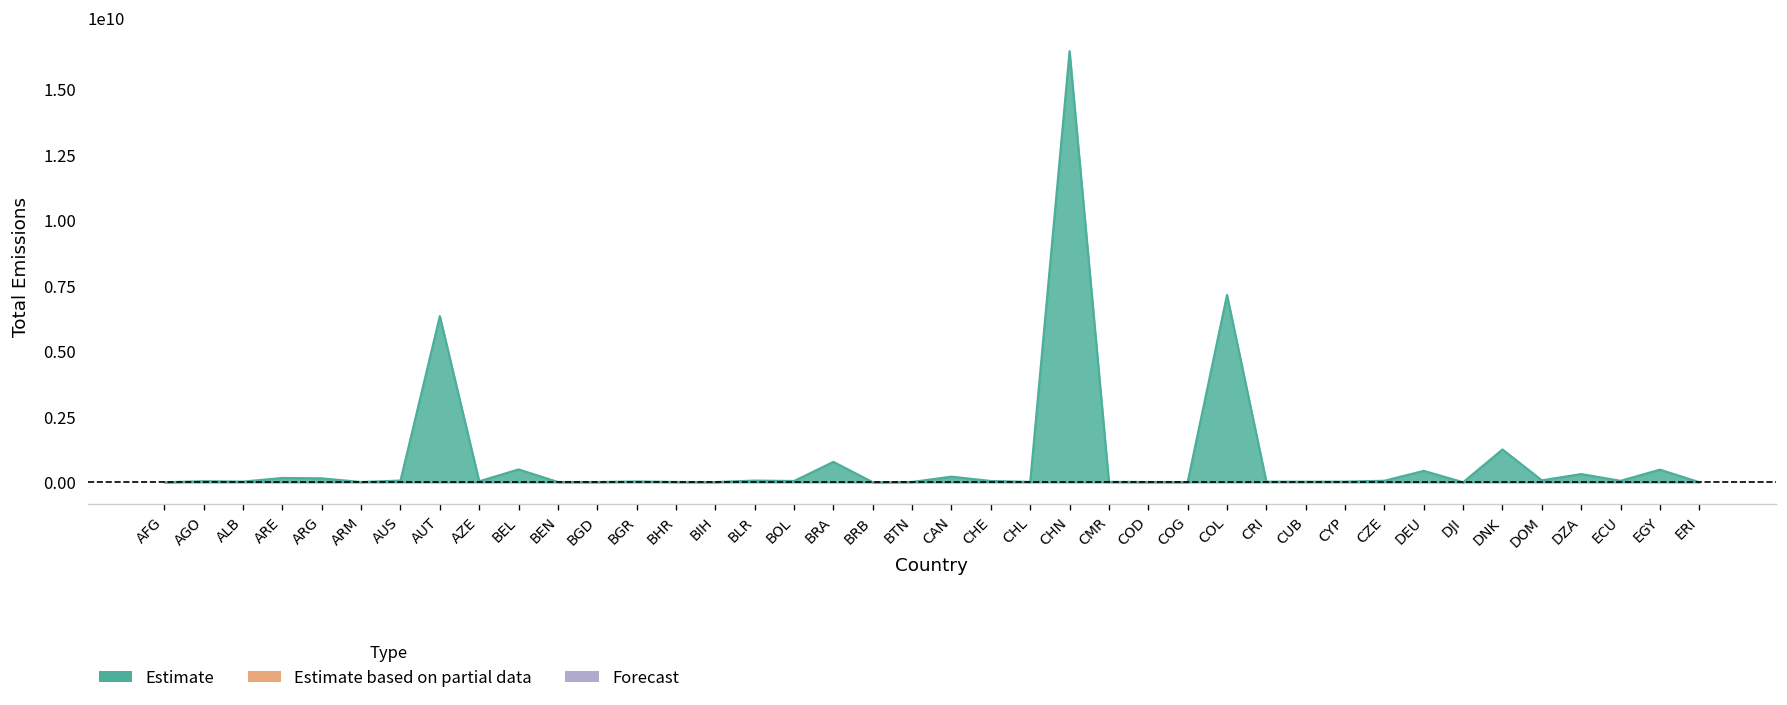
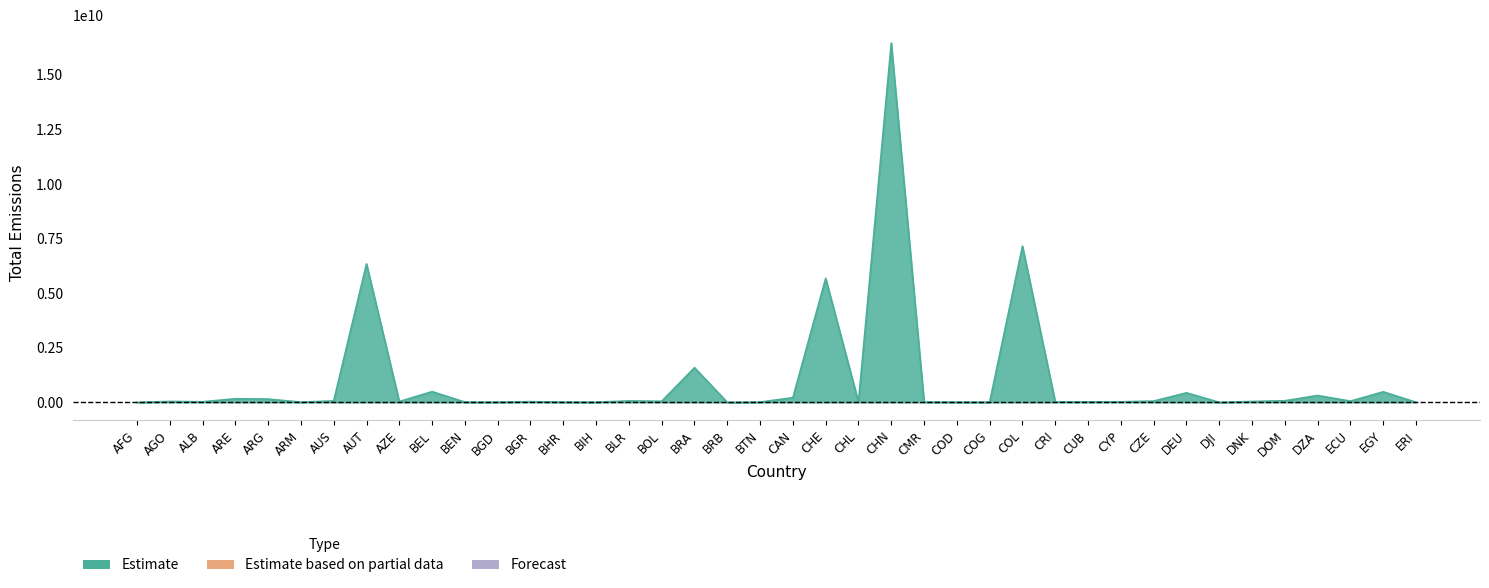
BRA: 800000000 -> 1600000000
CHE: 0 -> 5700000000
DNK: 1300000000 -> 0
